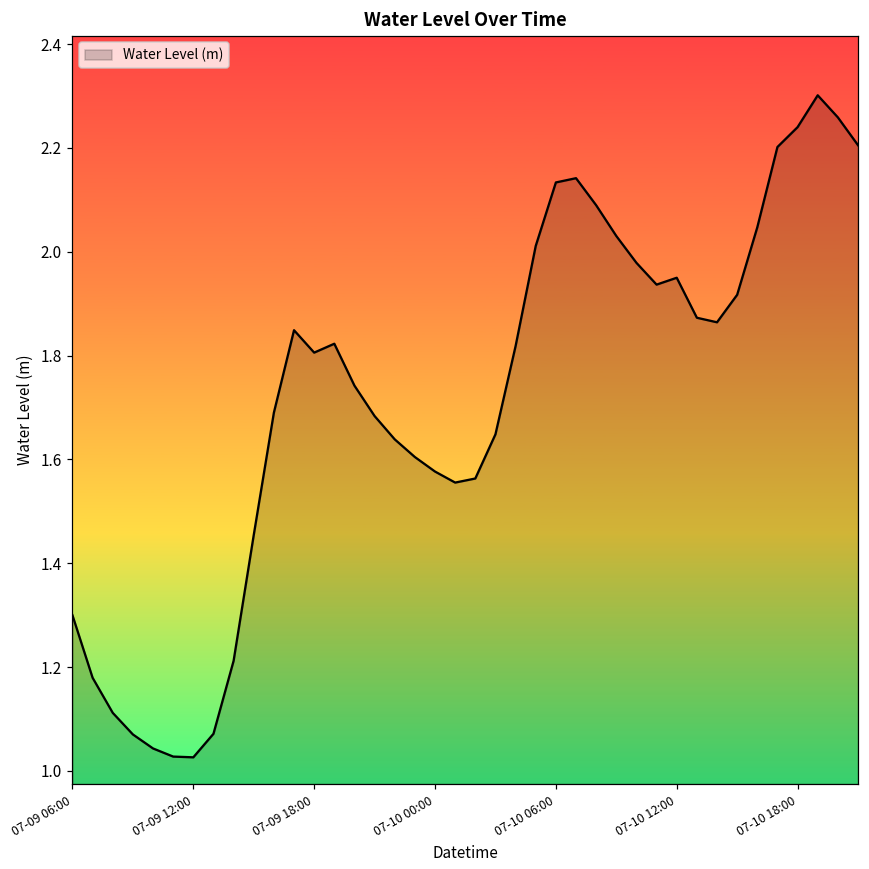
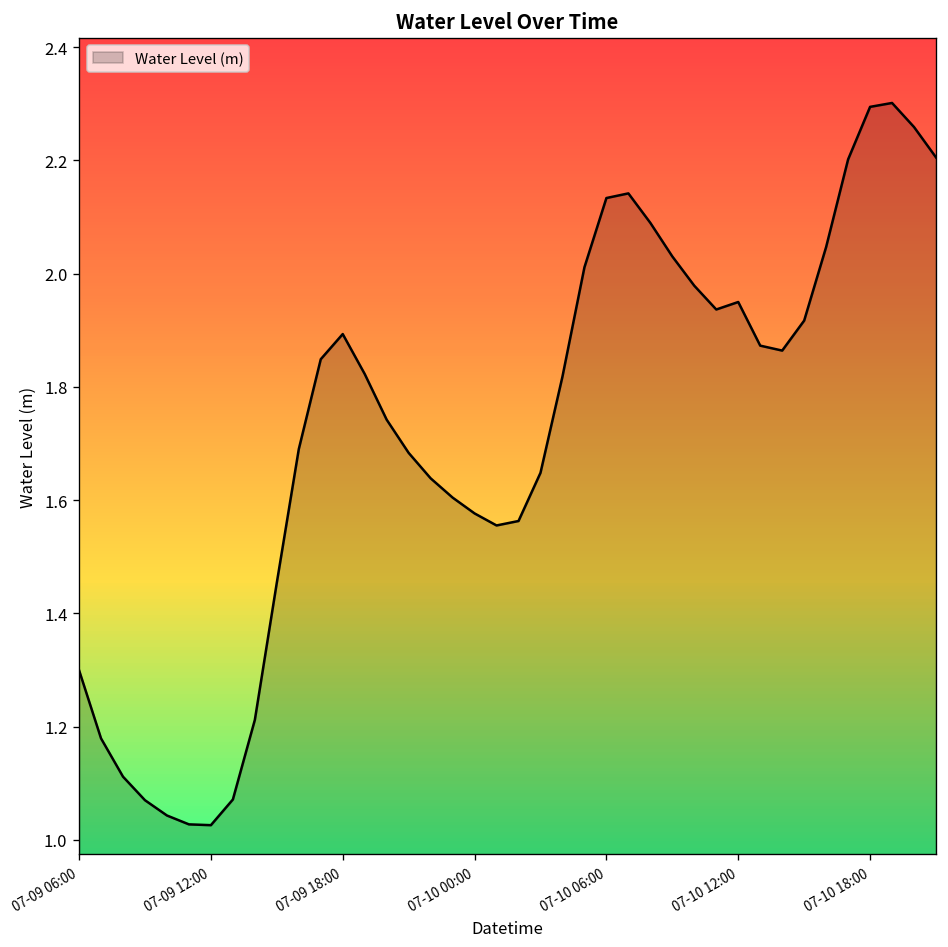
07-09 18:00: 1.81 -> 1.89
07-10 18:00: 2.24 -> 2.29
